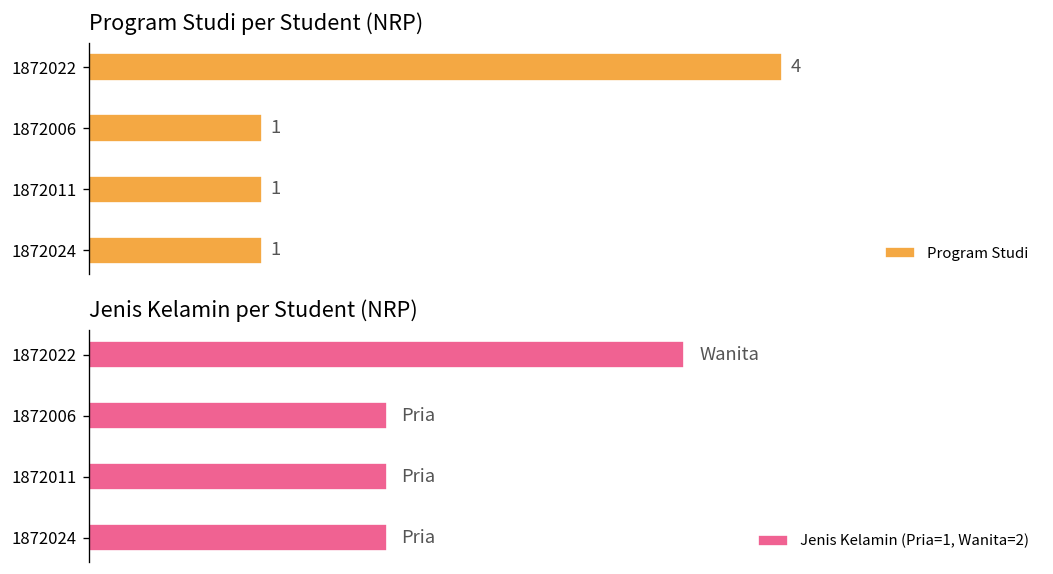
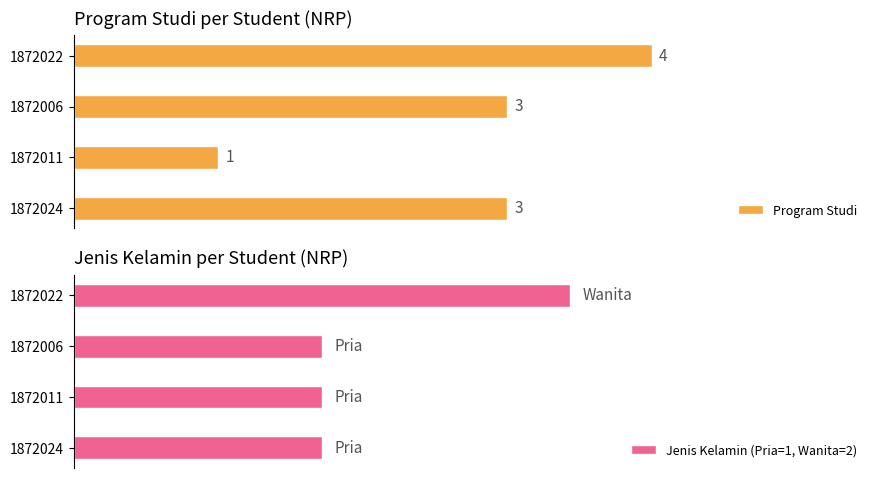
Program Studi per Student (NRP), 1872006: 1 -> 3
Program Studi per Student (NRP), 1872024: 1 -> 3
